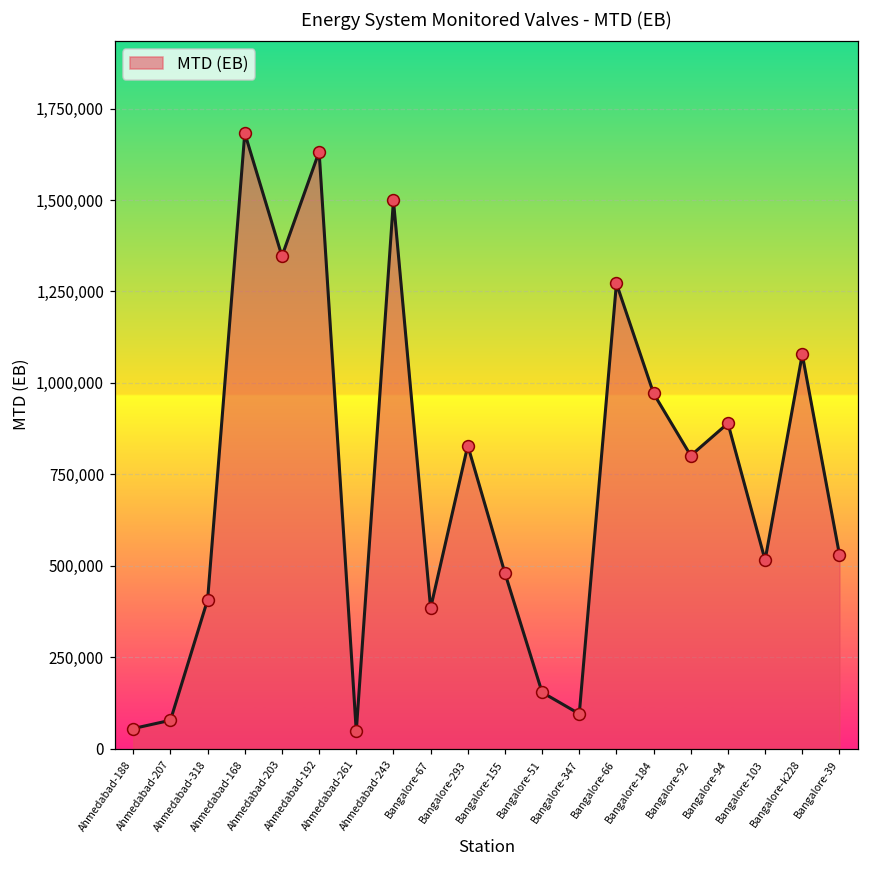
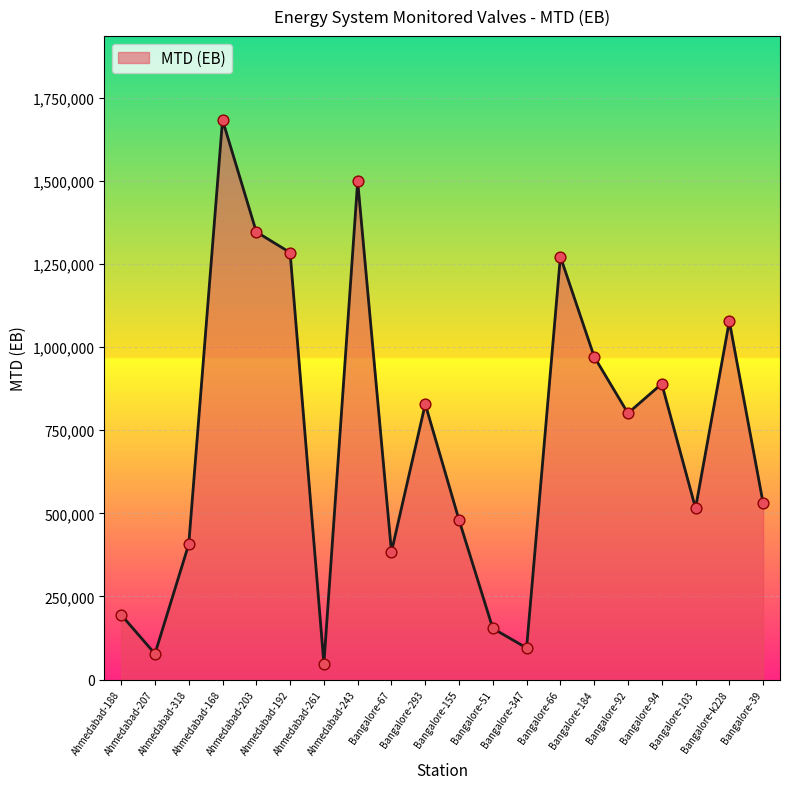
Ahmedabad-188: 50,000 -> 190,000
Ahmedabad-192: 1,630,000 -> 1,280,000
